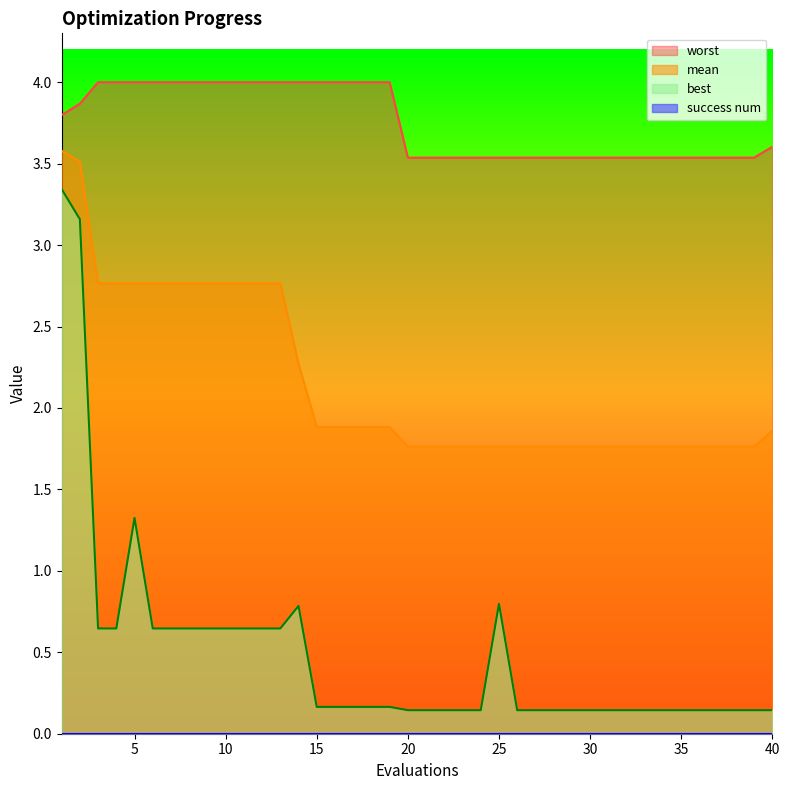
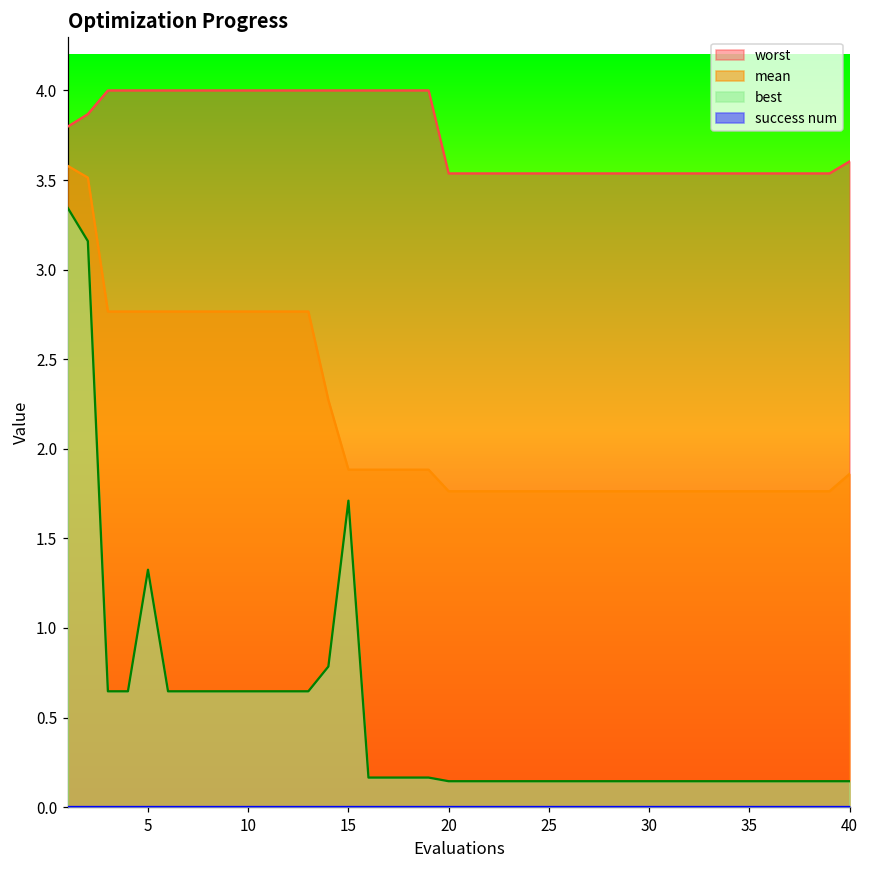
best, 15: 0.16 -> 1.71
best, 25: 0.80 -> 0.14
